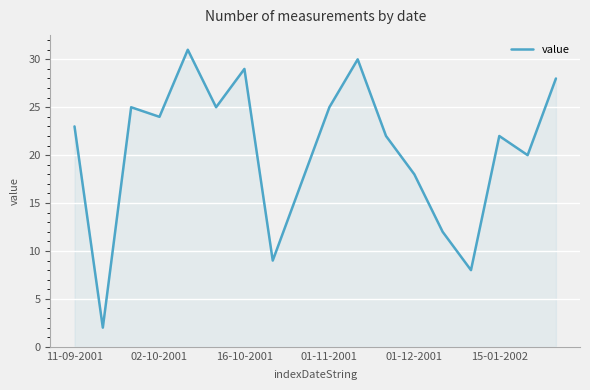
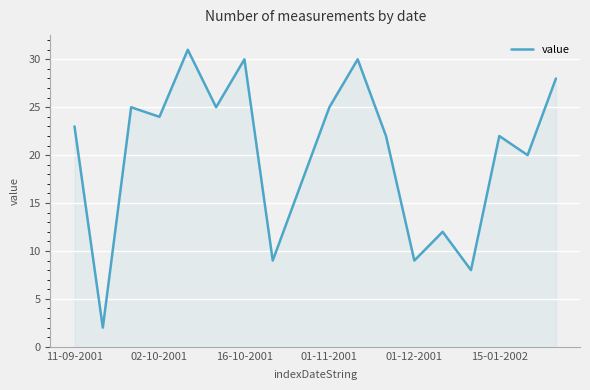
16-10-2001: 29 -> 30
01-12-2001: 18 -> 9
